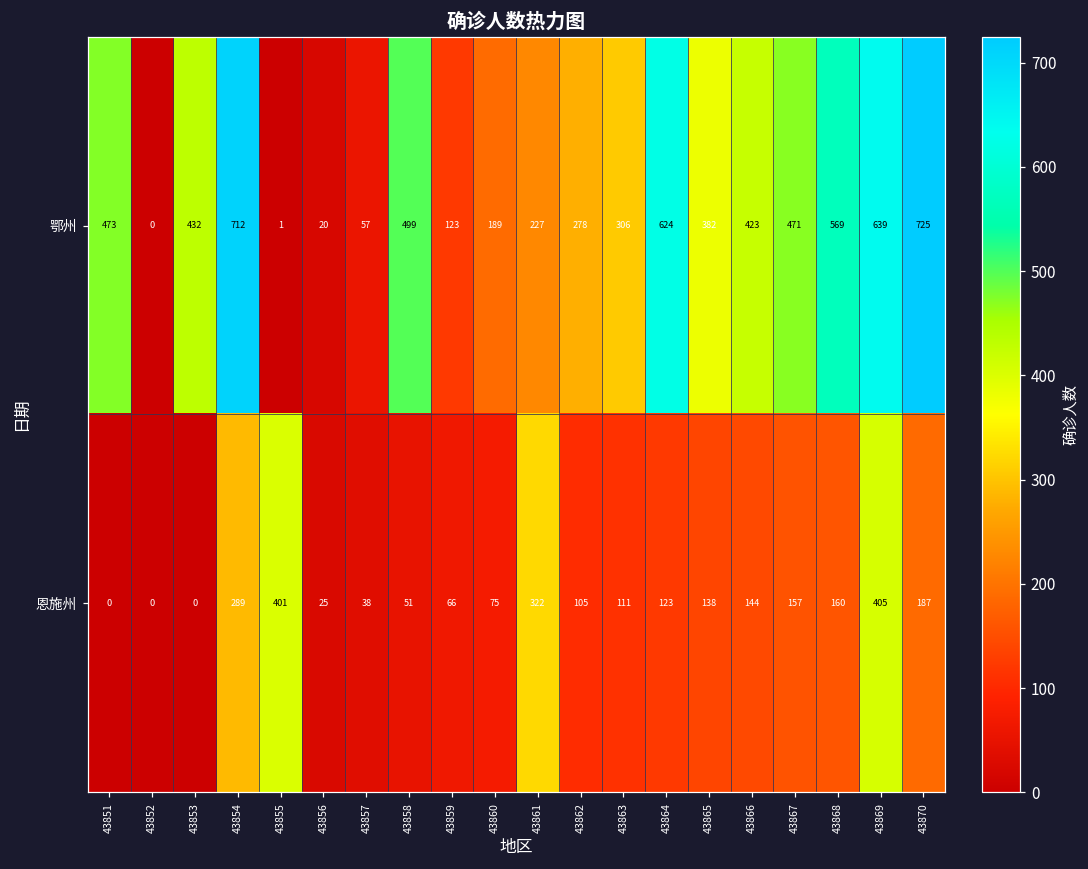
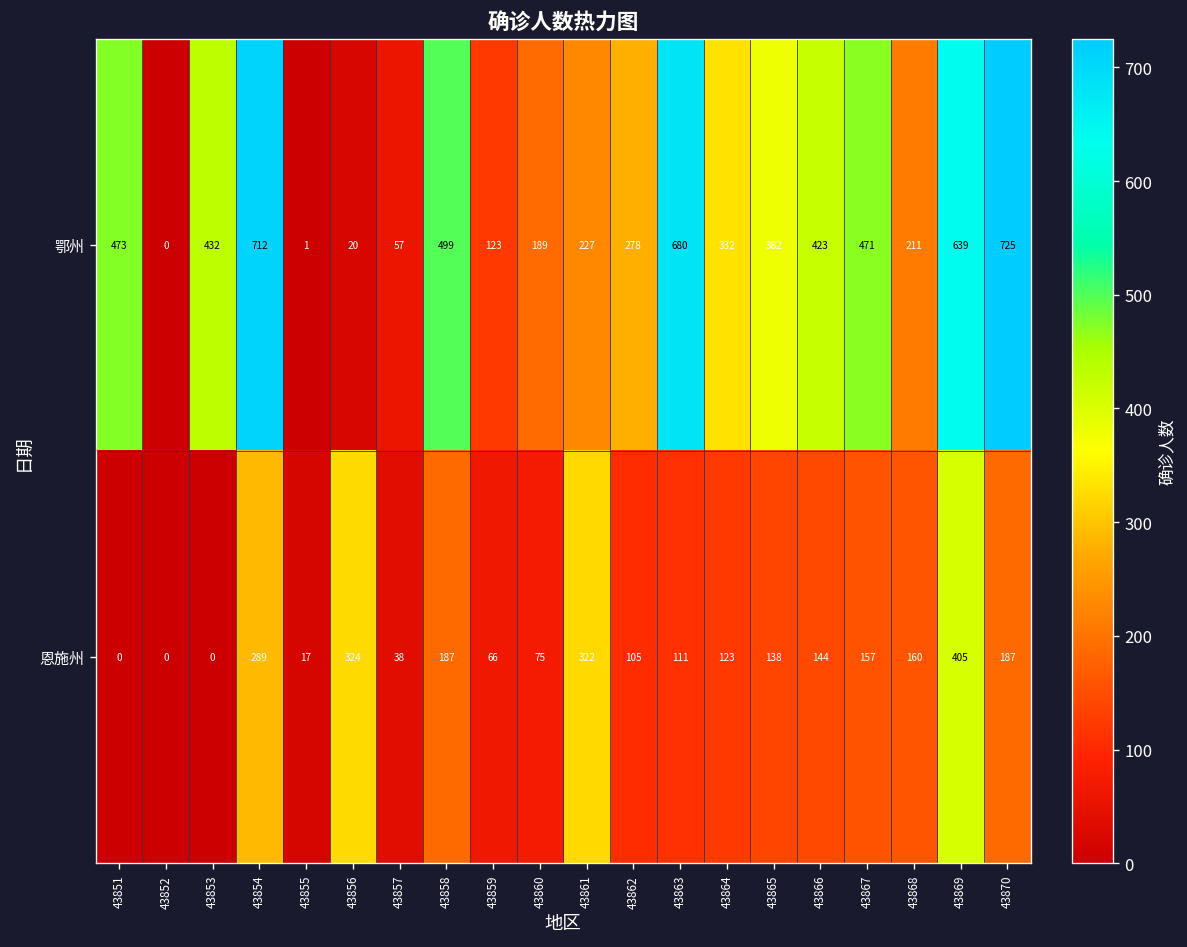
鄂州, 43863: 306 -> 680
鄂州, 43864: 624 -> 332
鄂州, 43868: 569 -> 211
恩施州, 43855: 401 -> 17
恩施州, 43856: 25 -> 324
恩施州, 43858: 51 -> 187
